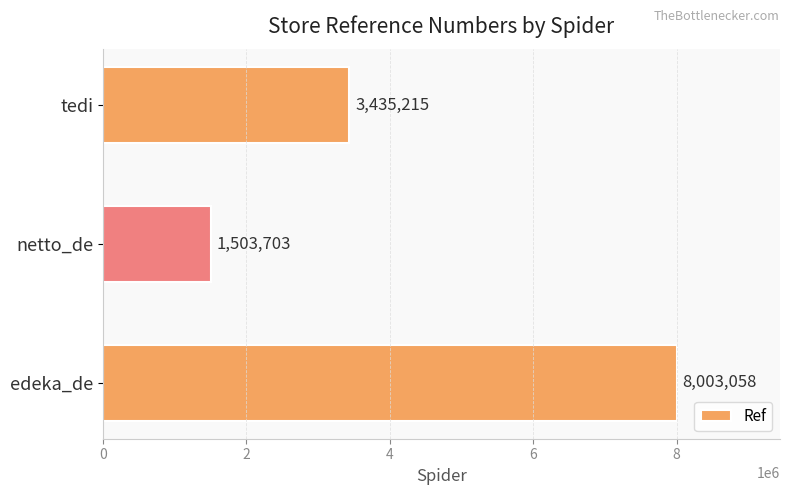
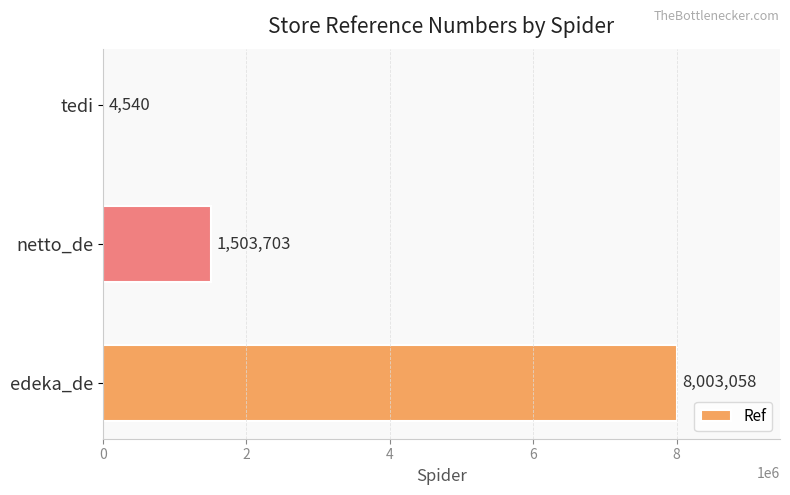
tedi: 3,435,215 -> 4,540
